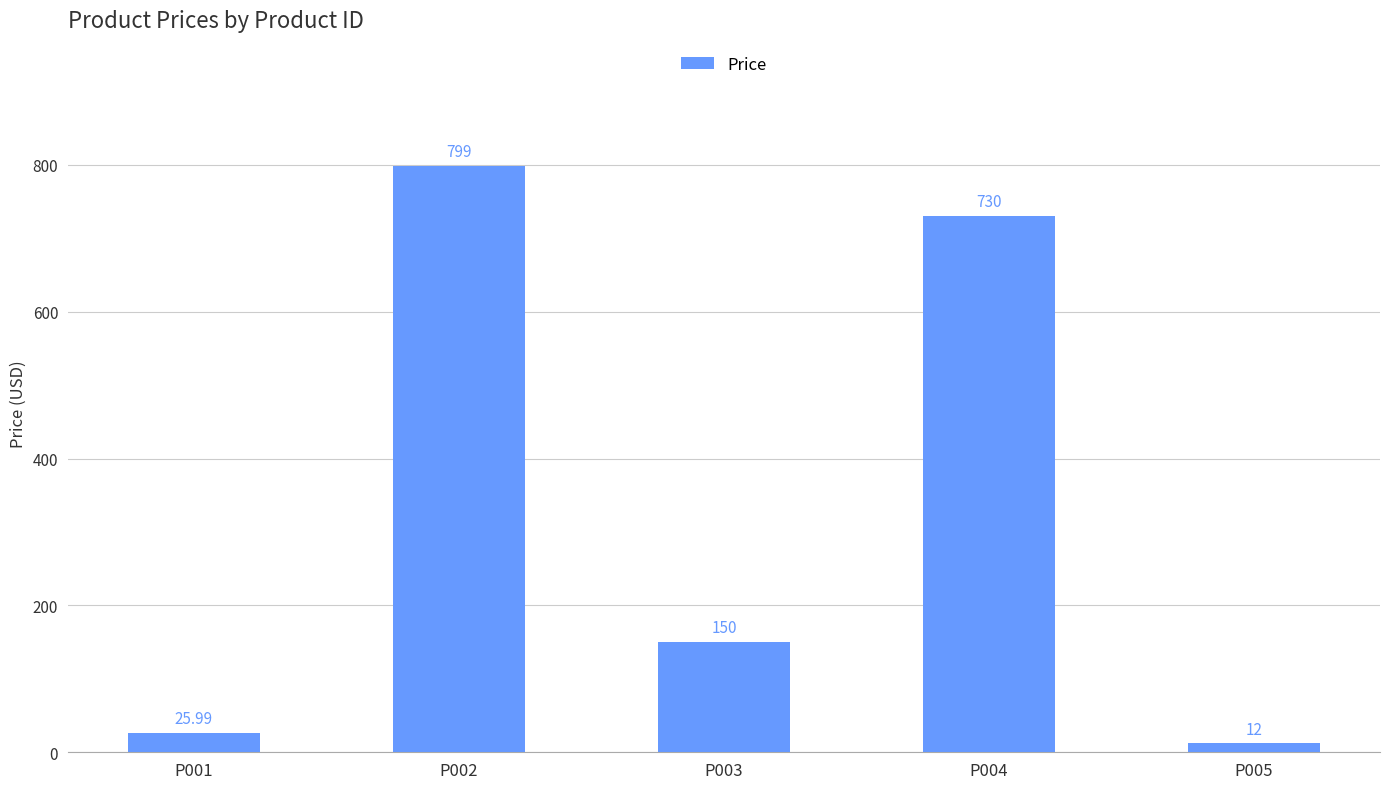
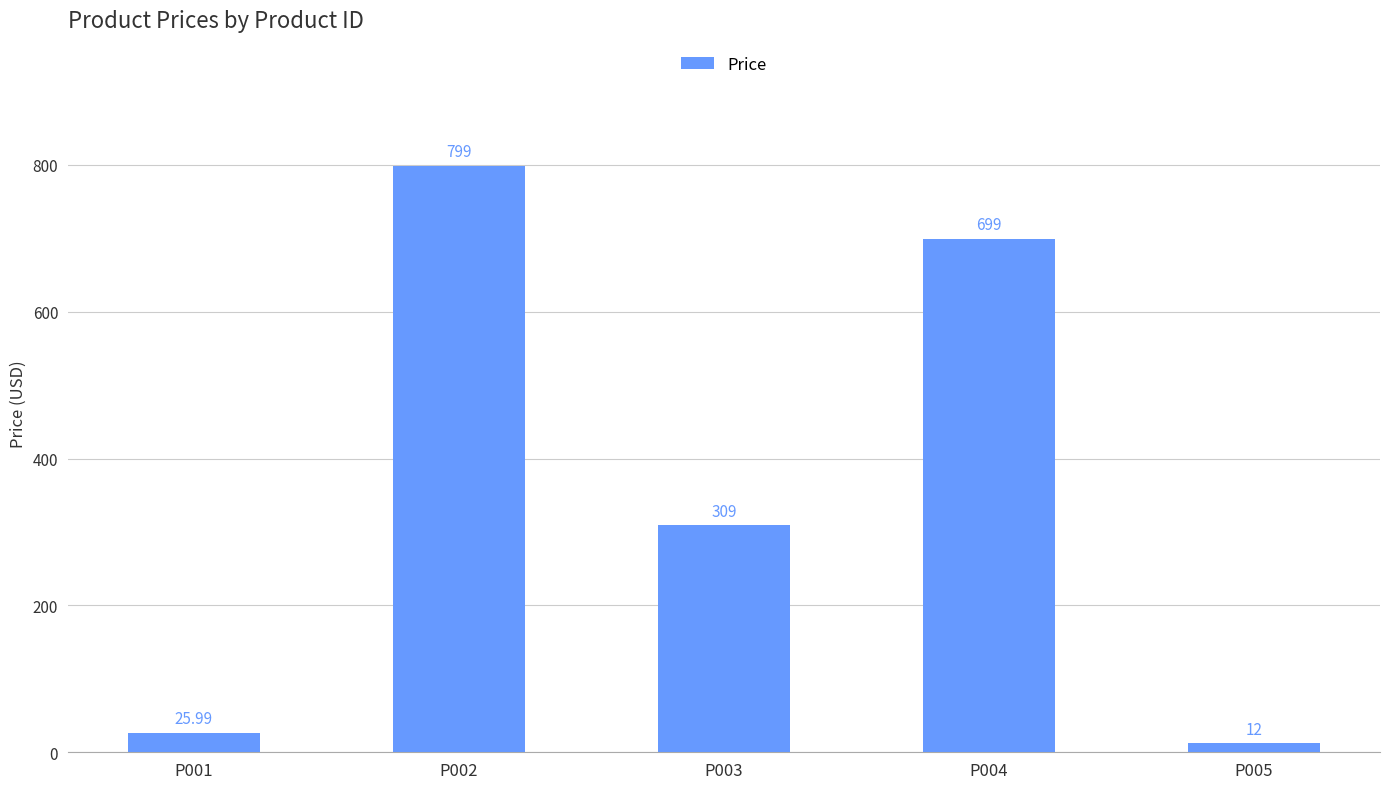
P003: 150 -> 309
P004: 730 -> 699
